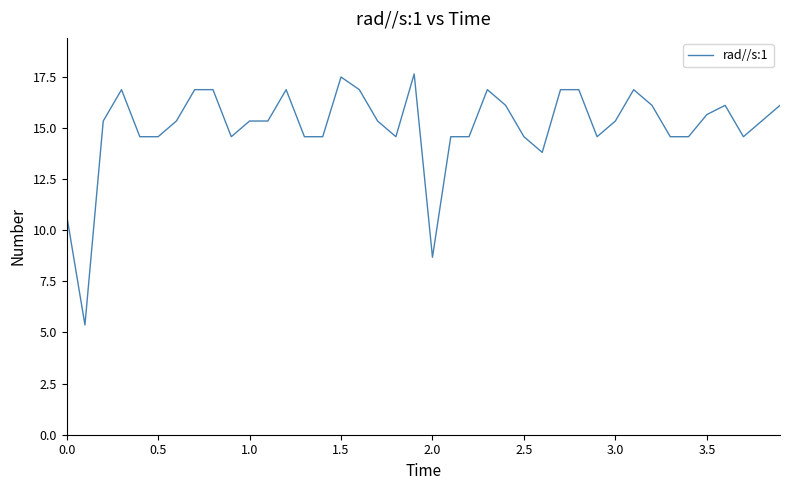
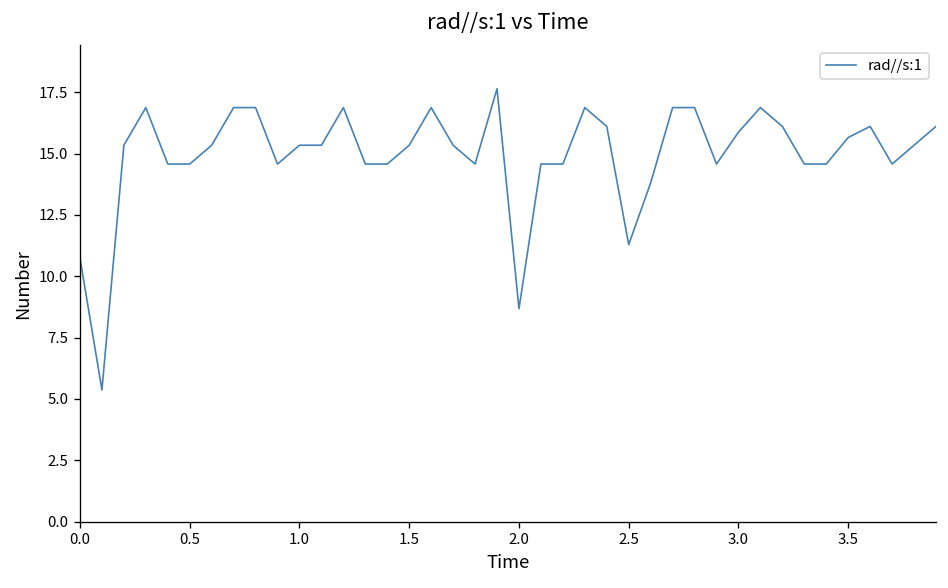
1.5: 17.5 -> 15.3
2.5: 14.6 -> 11.3
3.0: 15.3 -> 15.9
